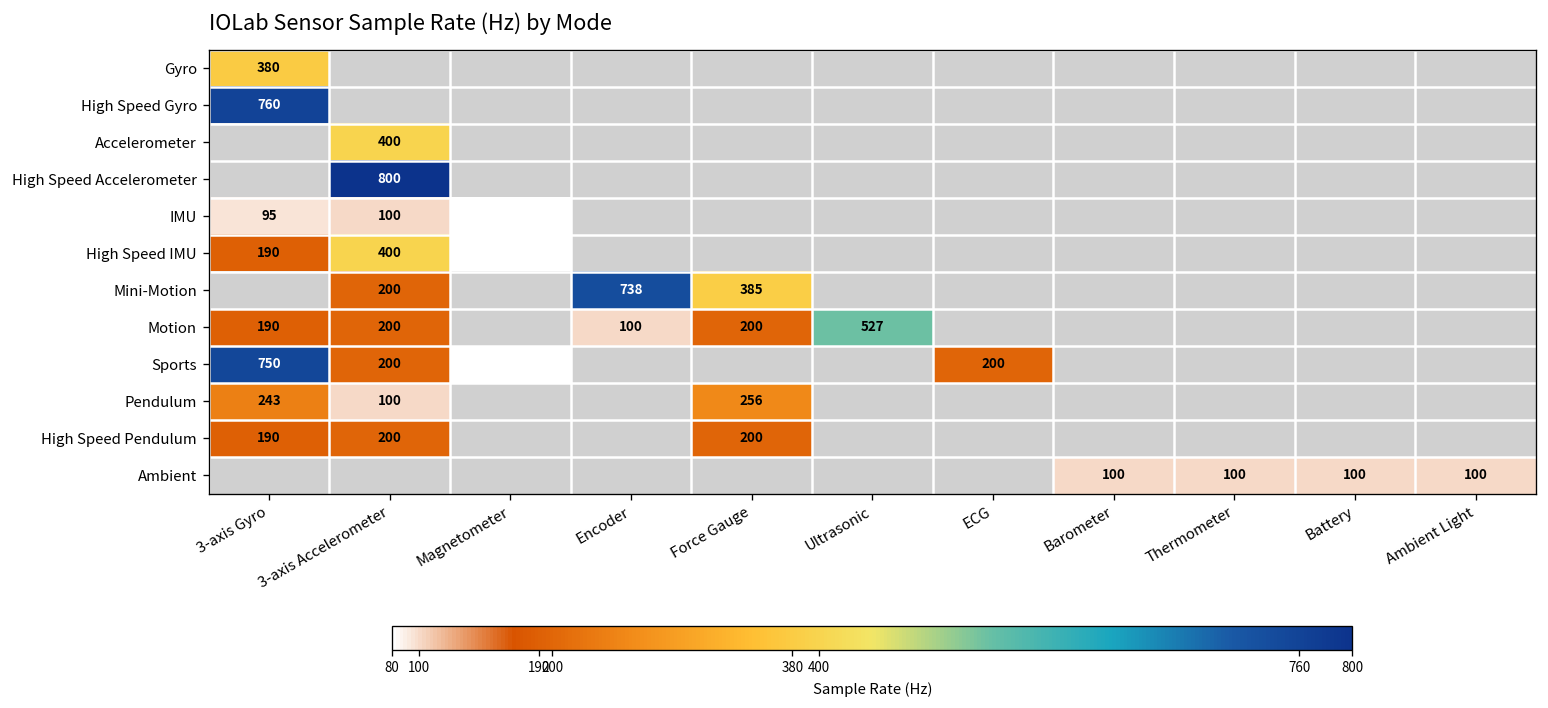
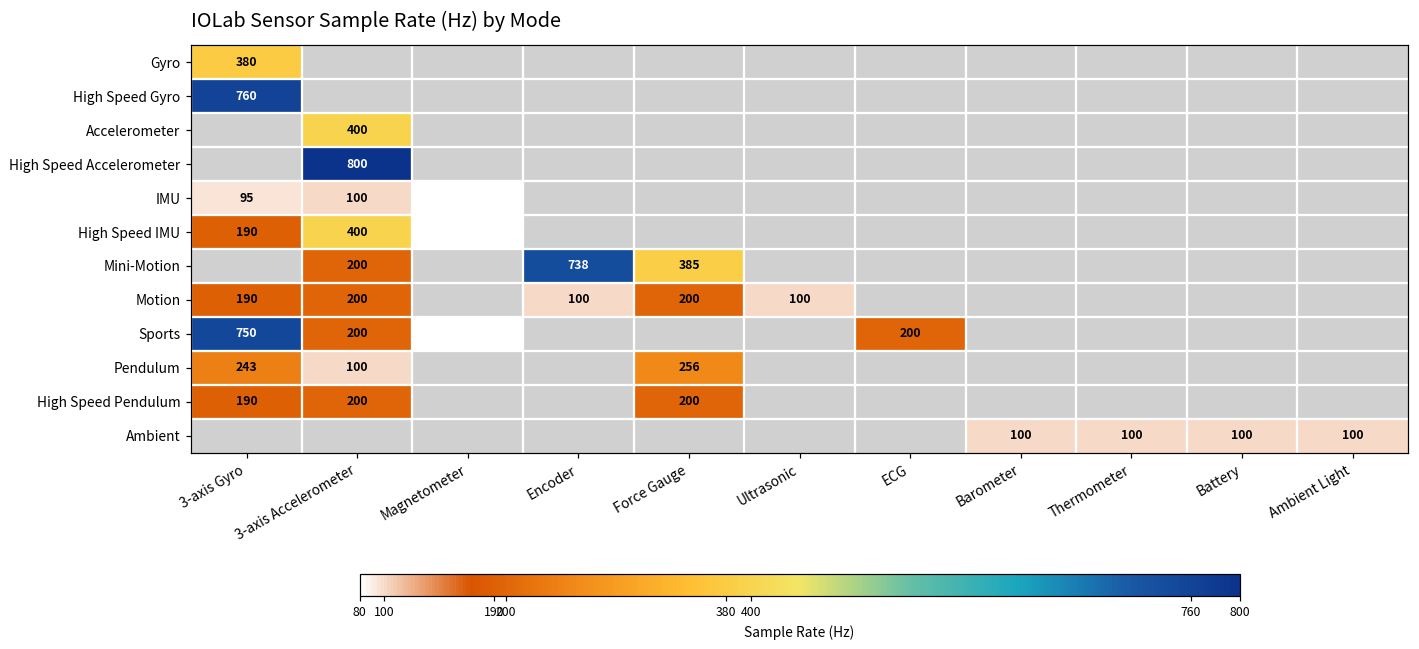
Motion, Ultrasonic: 527 -> 100
